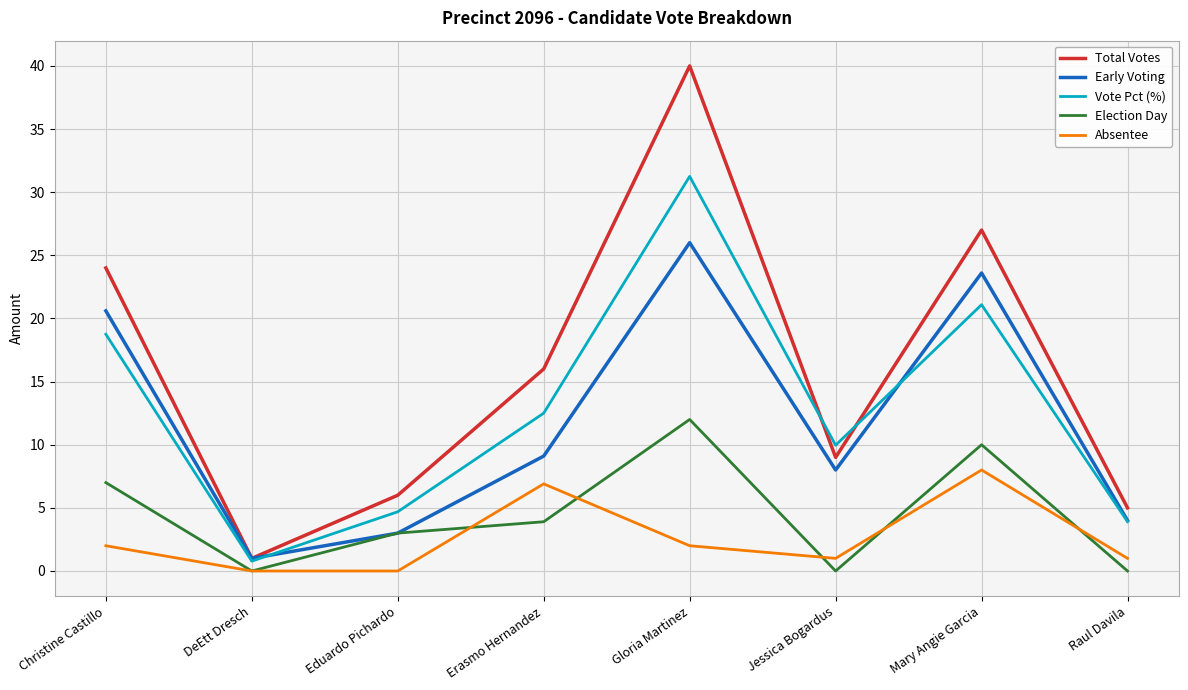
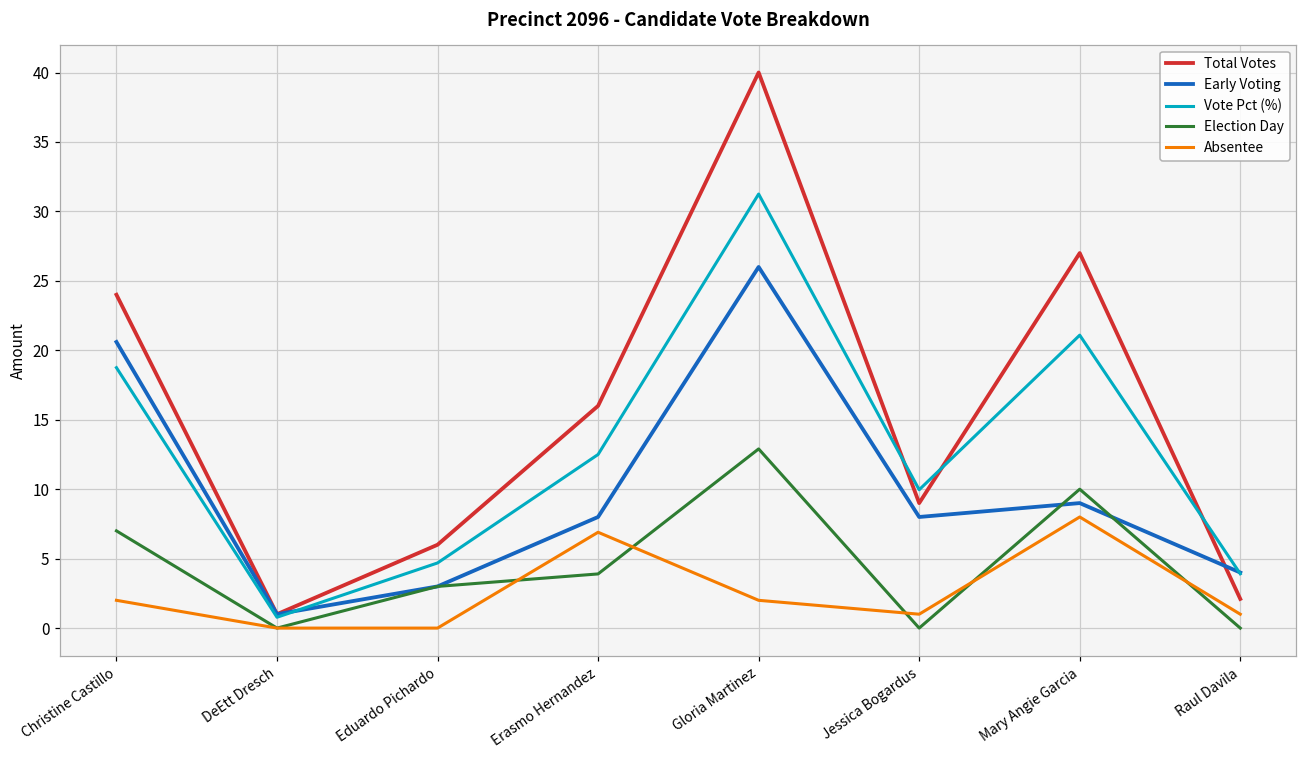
Early Voting, Erasmo Hernandez: 9.1 -> 8.0
Election Day, Gloria Martinez: 12.0 -> 12.9
Early Voting, Mary Angie Garcia: 23.6 -> 9.0
Total Votes, Raul Davila: 5.0 -> 2.1
